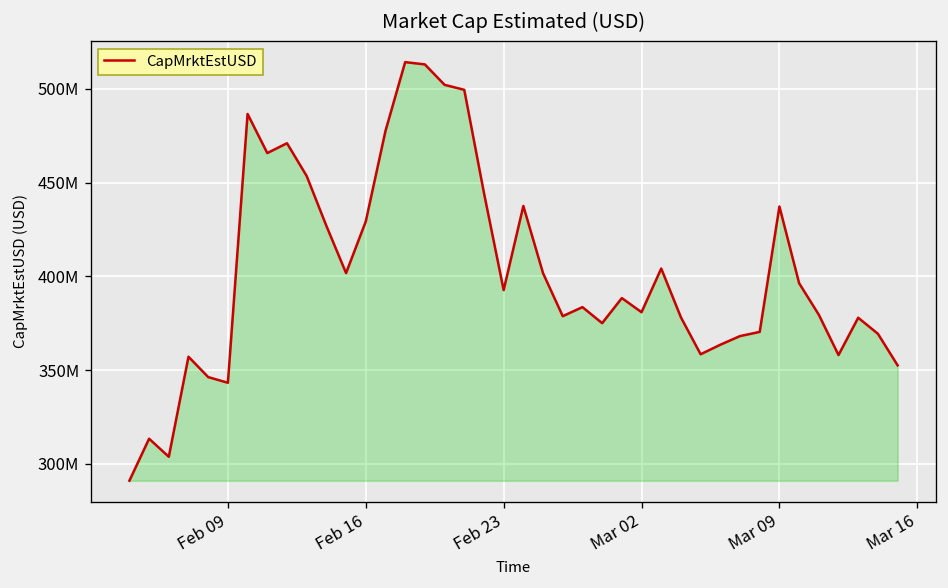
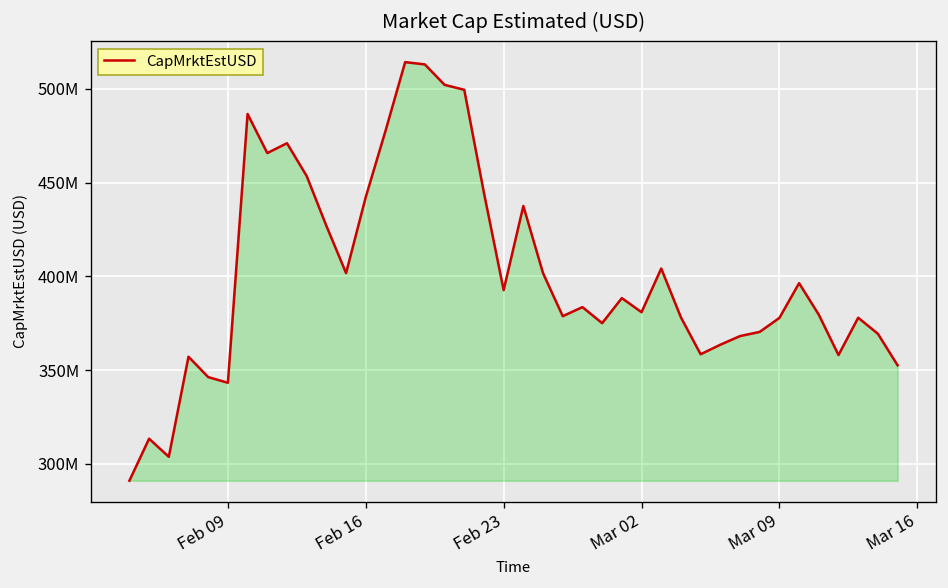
Feb 16: 429000000 -> 442000000
Mar 09: 437000000 -> 378000000
